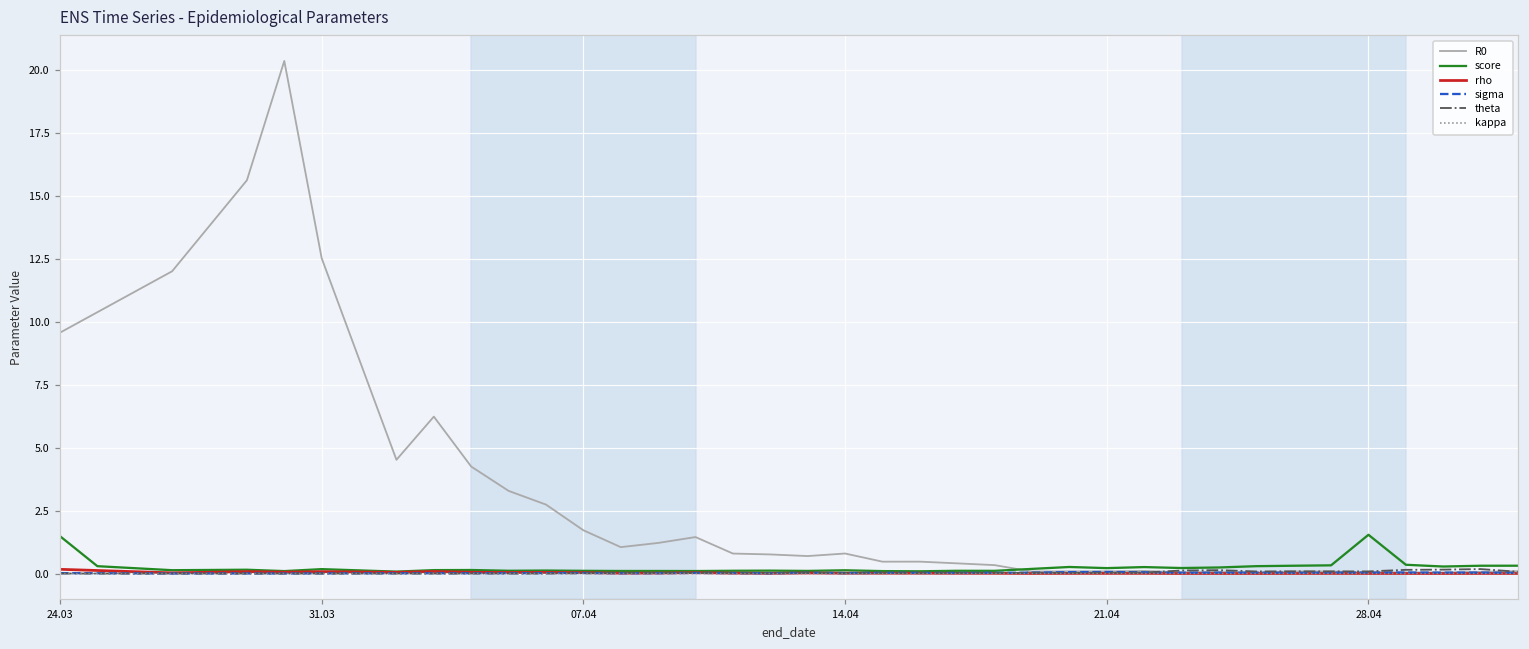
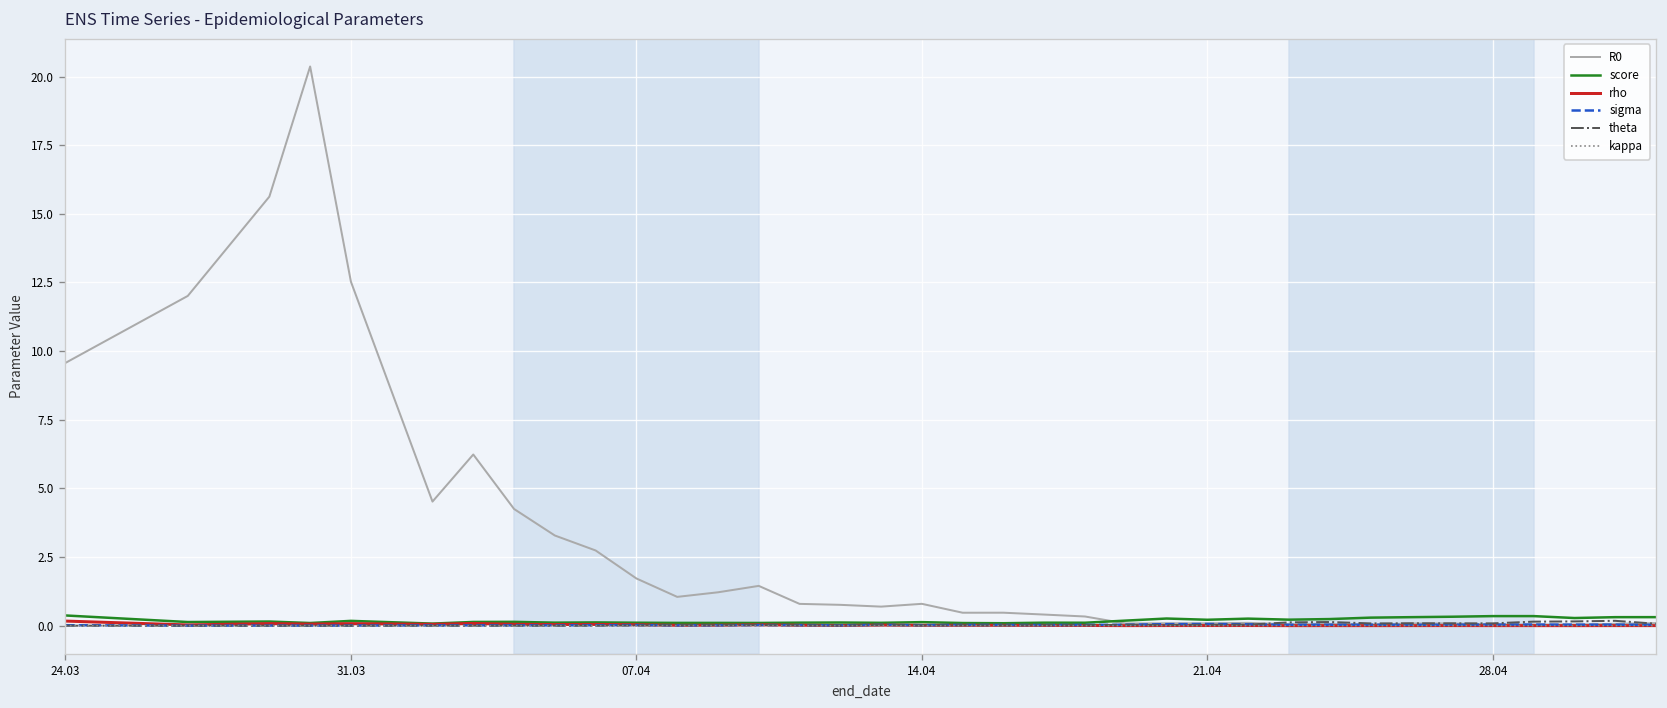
score, 24.03: 1.5 -> 0.4
score, 28.04: 1.5 -> 0.3
